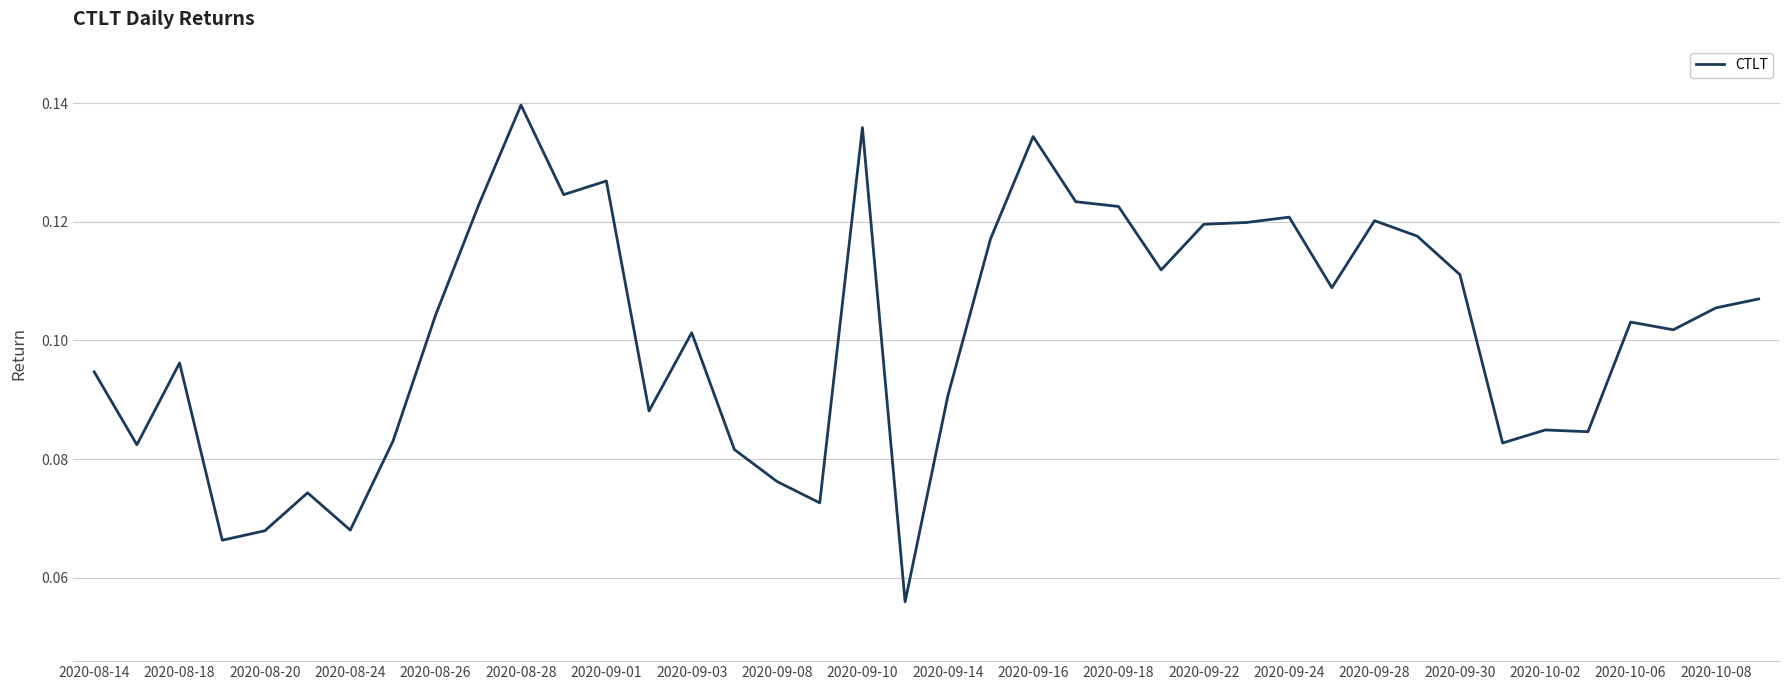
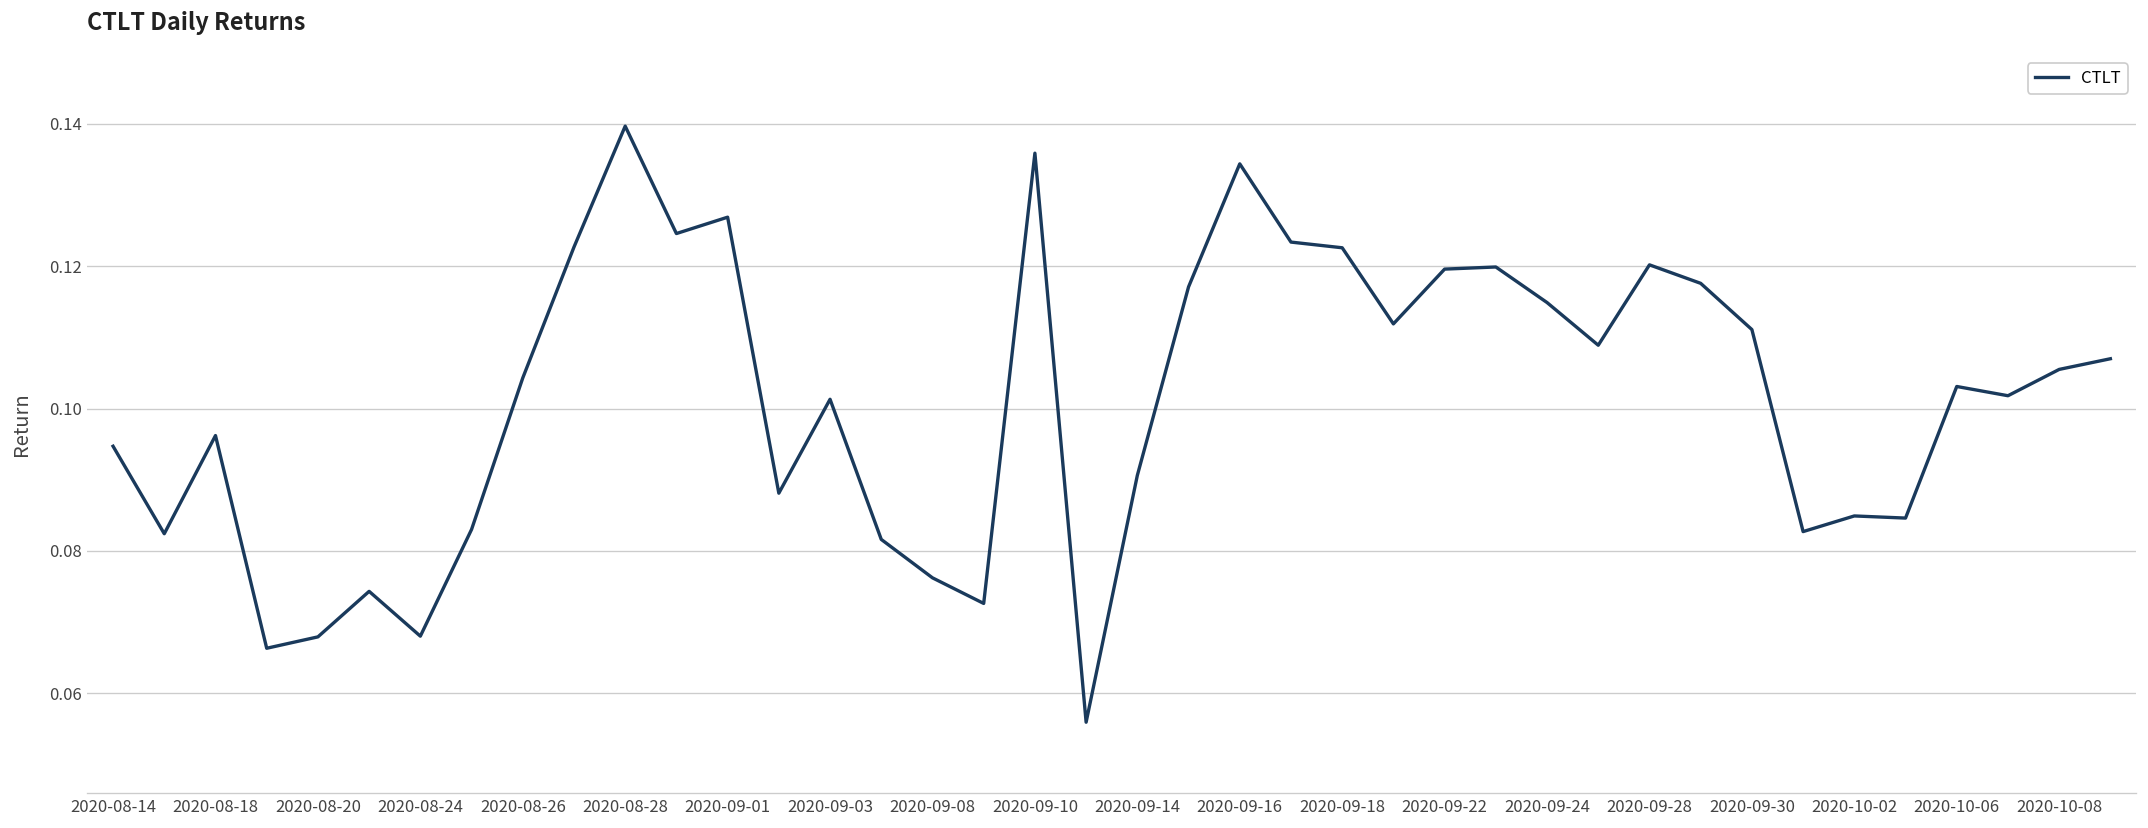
2020-09-24: 0.121 -> 0.115
